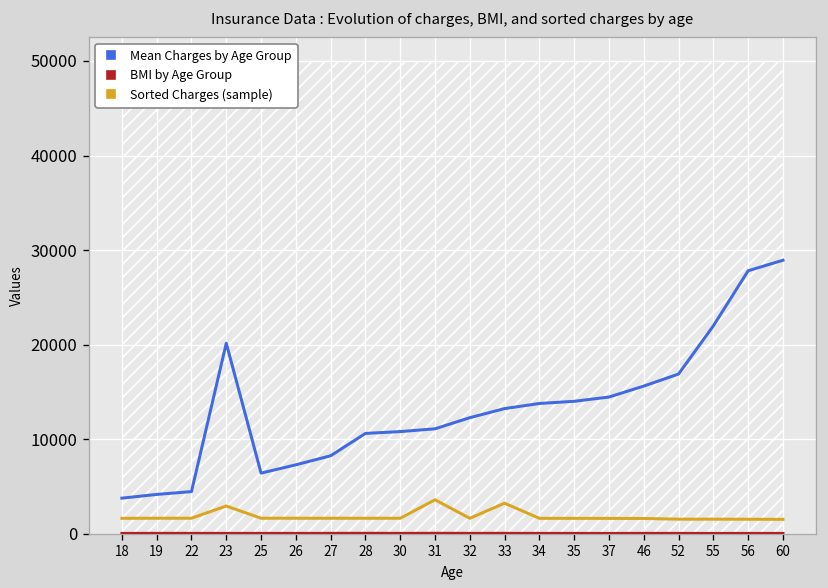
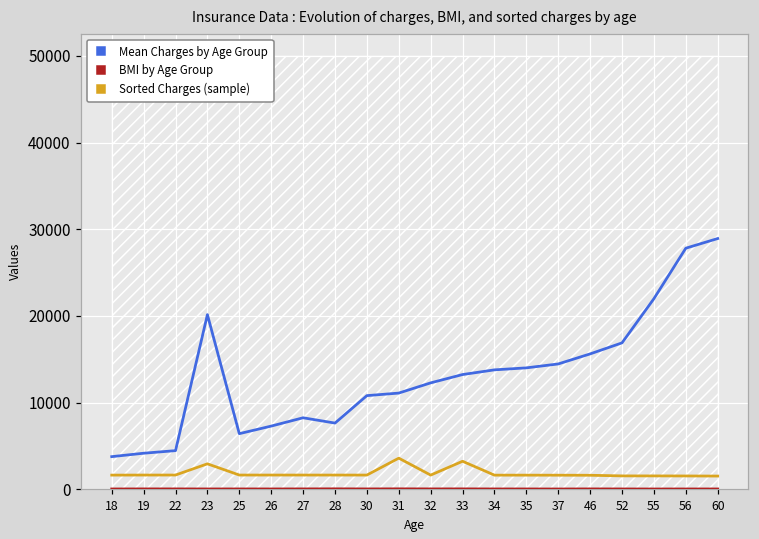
Mean Charges by Age Group, 28: 11000 -> 8000
